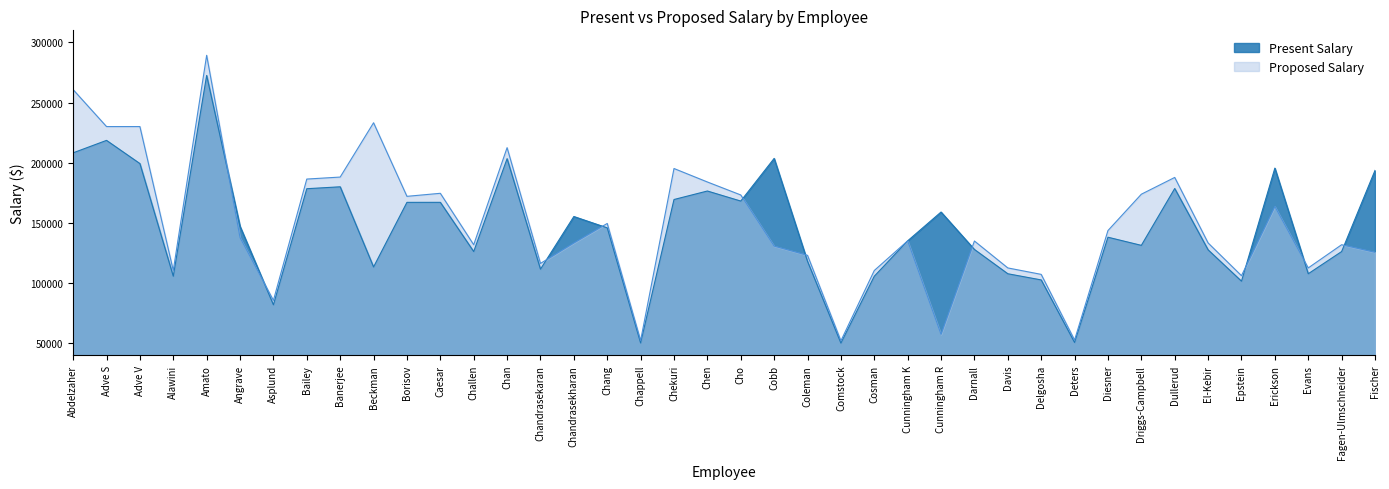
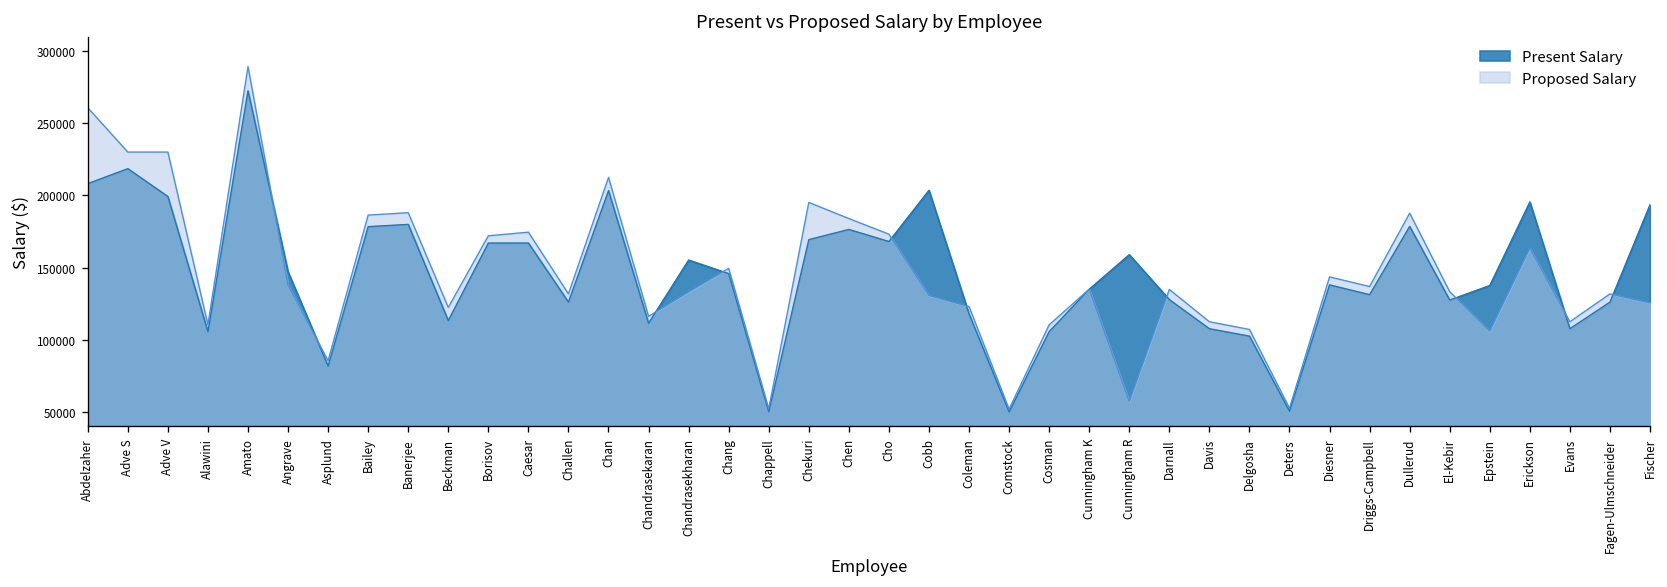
Proposed Salary, Beckman: 233000 -> 122000
Proposed Salary, Driggs-Campbell: 174000 -> 137000
Present Salary, Epstein: 101000 -> 138000
